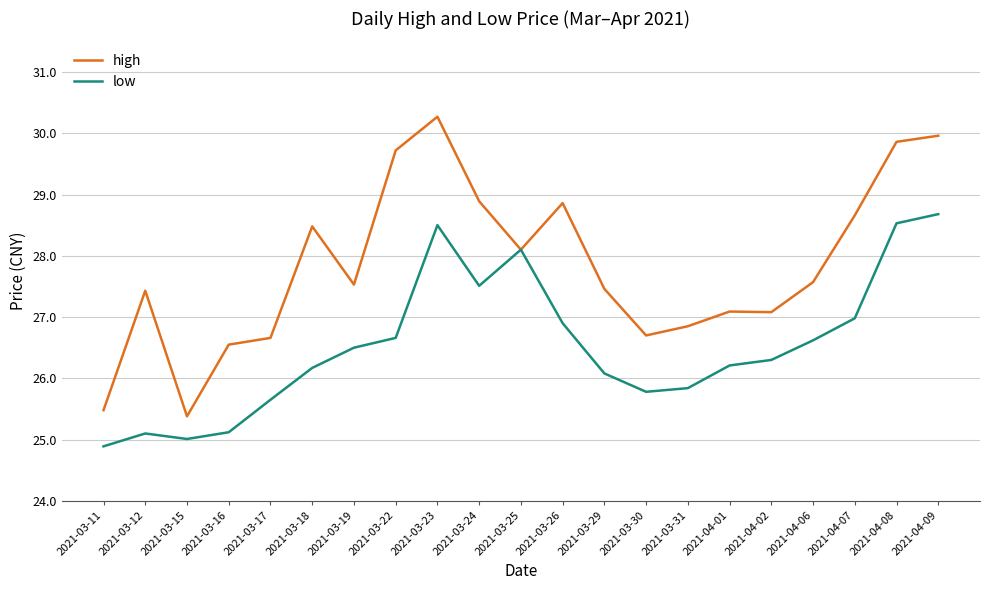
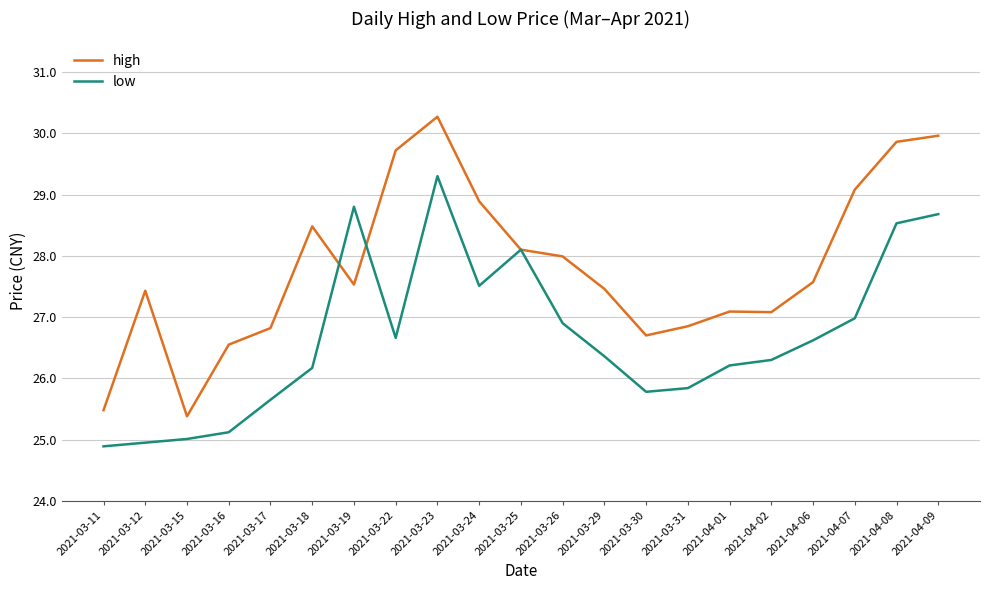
low, 2021-03-12: 25.1 -> 25.0
high, 2021-03-17: 26.7 -> 26.8
low, 2021-03-19: 26.5 -> 28.8
low, 2021-03-23: 28.5 -> 29.3
high, 2021-03-26: 28.9 -> 28.0
low, 2021-03-29: 26.1 -> 26.4
high, 2021-04-07: 28.7 -> 29.1
